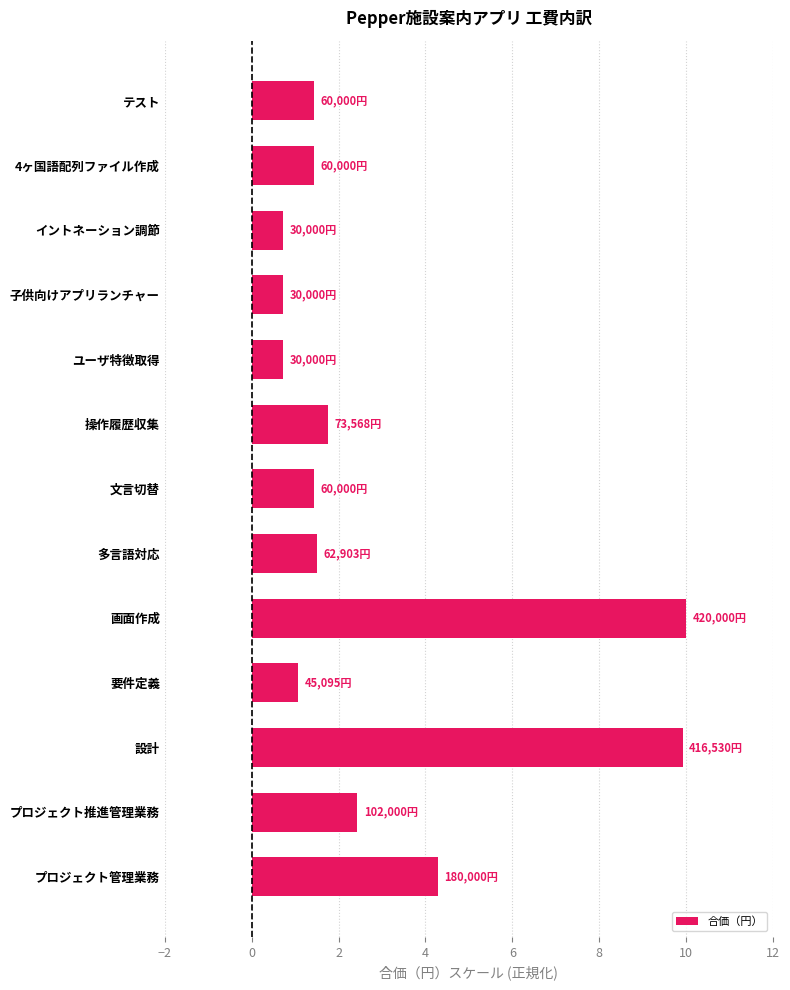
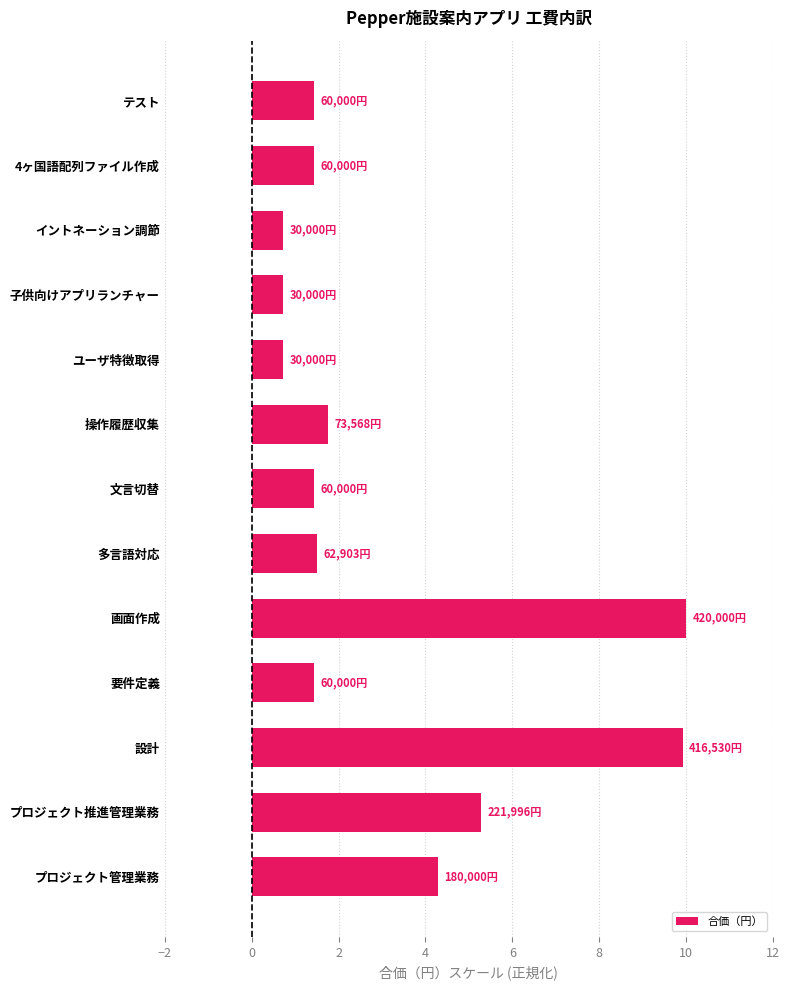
要件定義: 45,095円 -> 60,000円
プロジェクト推進管理業務: 102,000円 -> 221,996円
